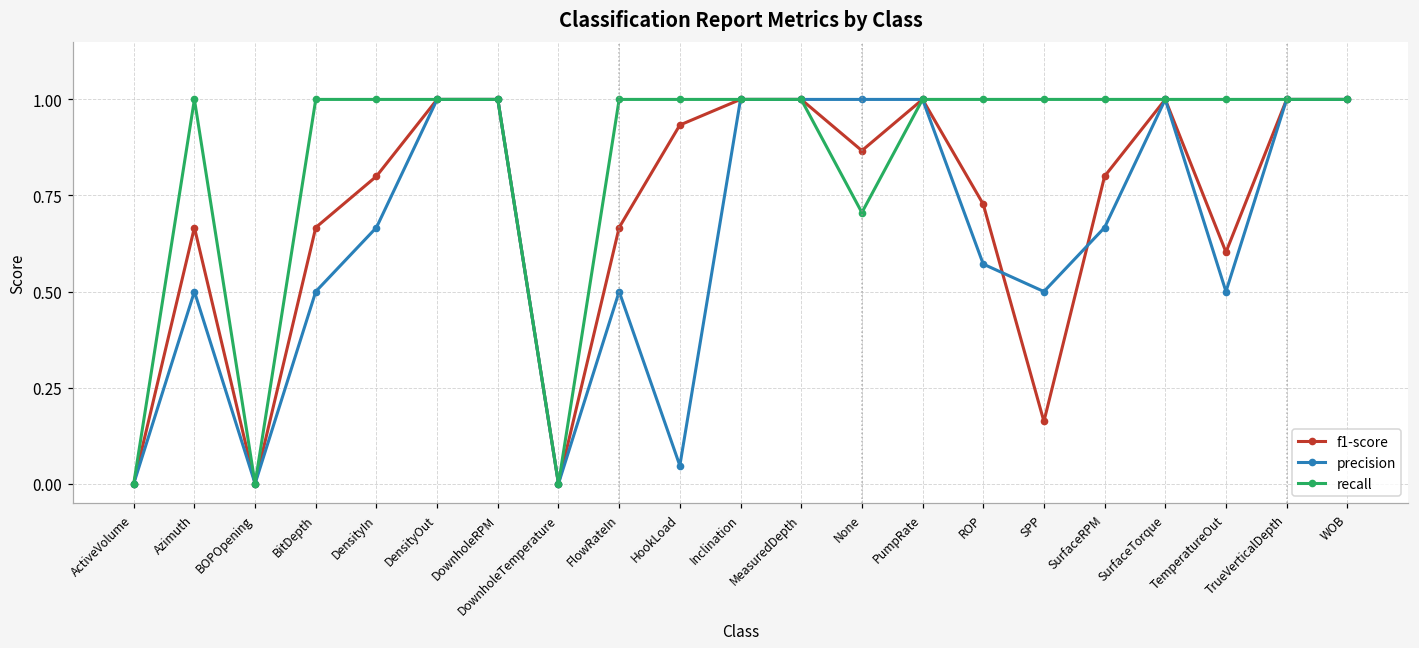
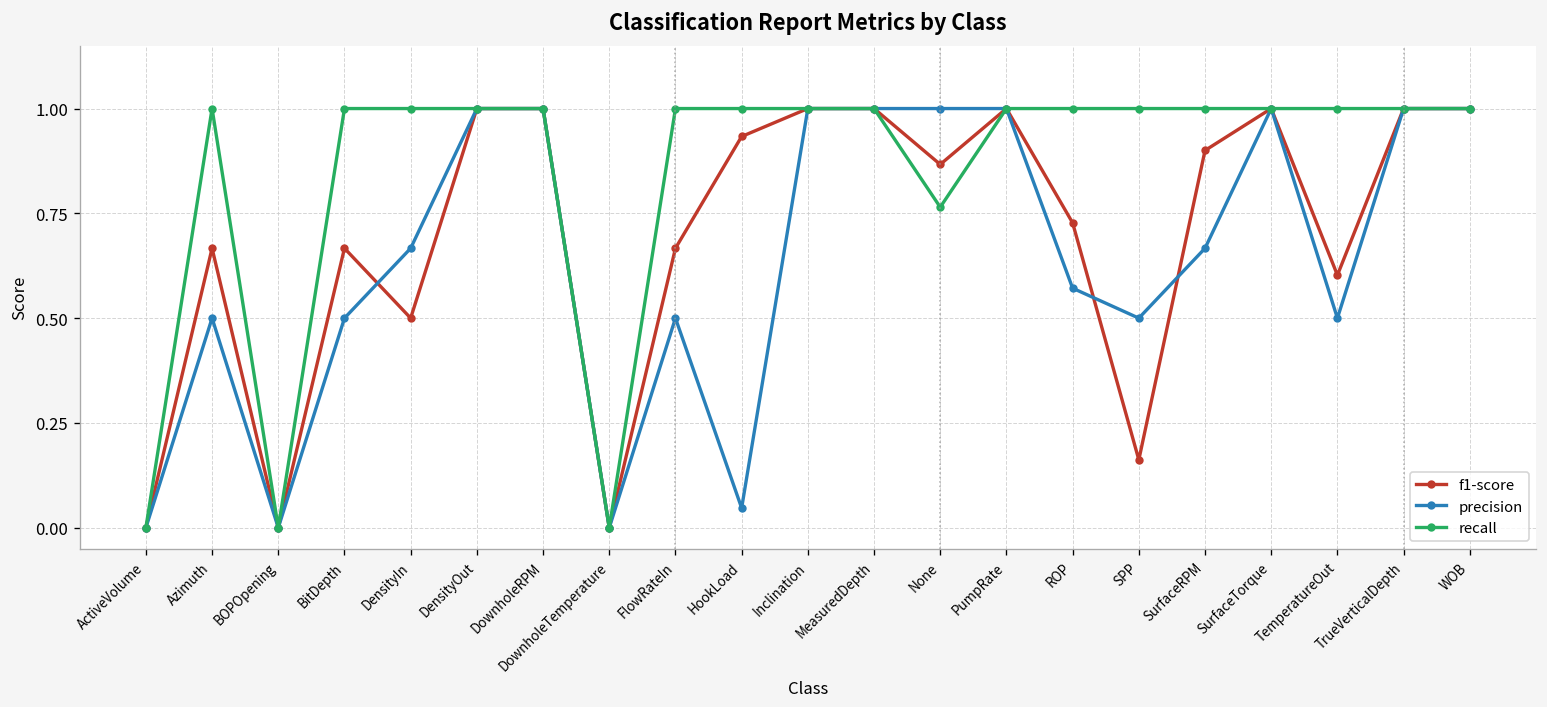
f1-score, DensityIn: 0.8 -> 0.5
recall, None: 0.71 -> 0.76
f1-score, SurfaceRPM: 0.8 -> 0.9
